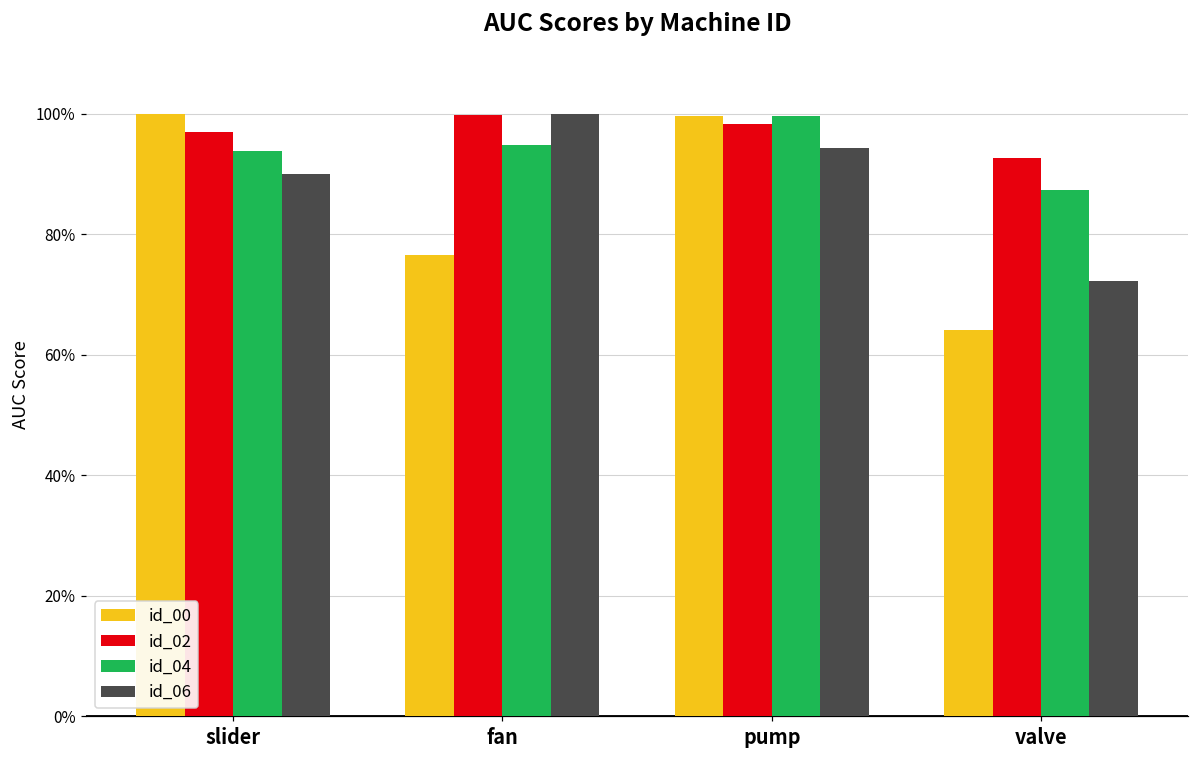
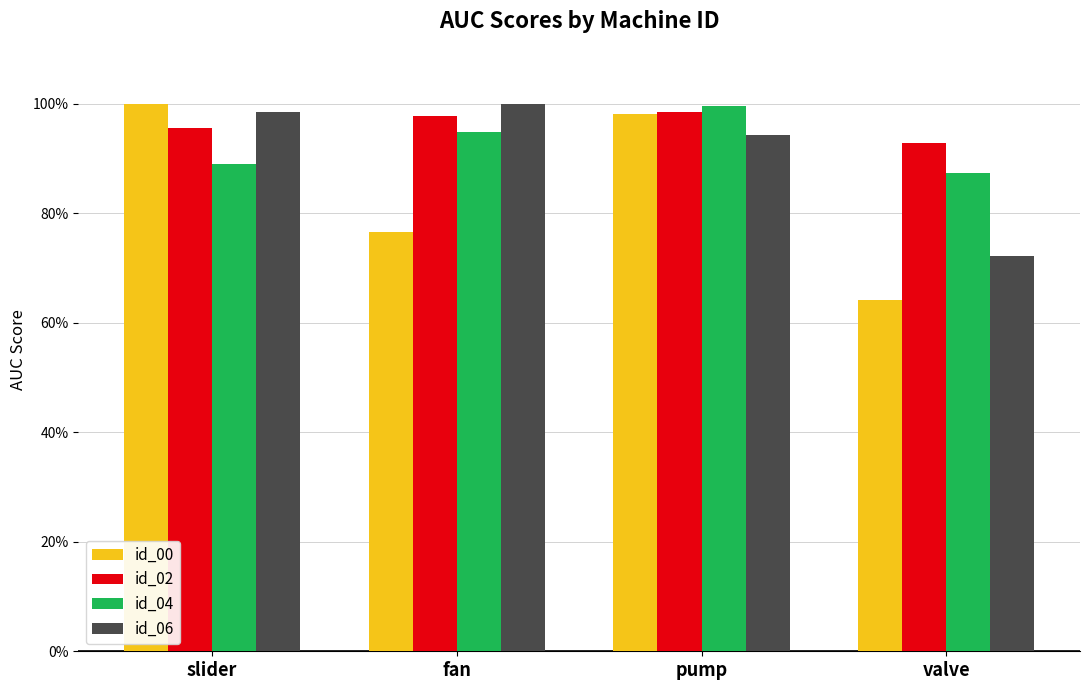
id_02, slider: 97% -> 96%
id_04, slider: 94% -> 89%
id_06, slider: 90% -> 98%
id_02, fan: 100% -> 98%
id_00, pump: 100% -> 98%
